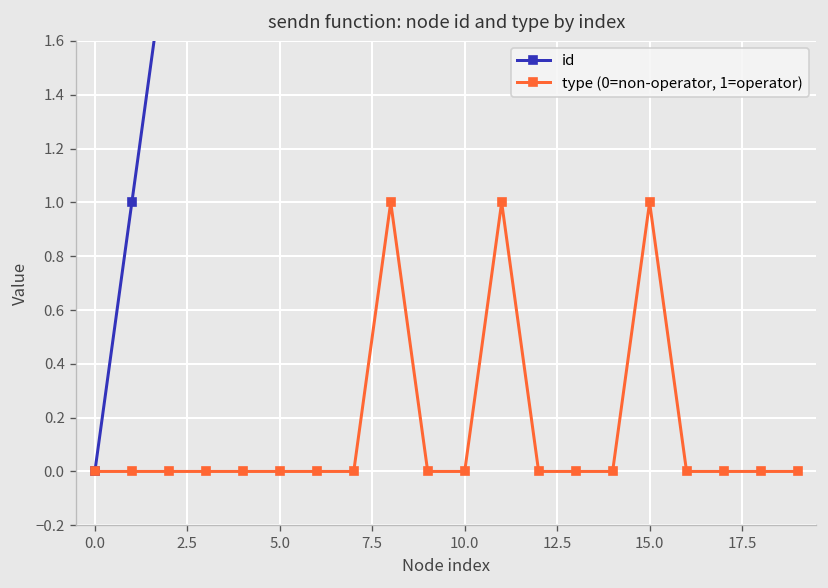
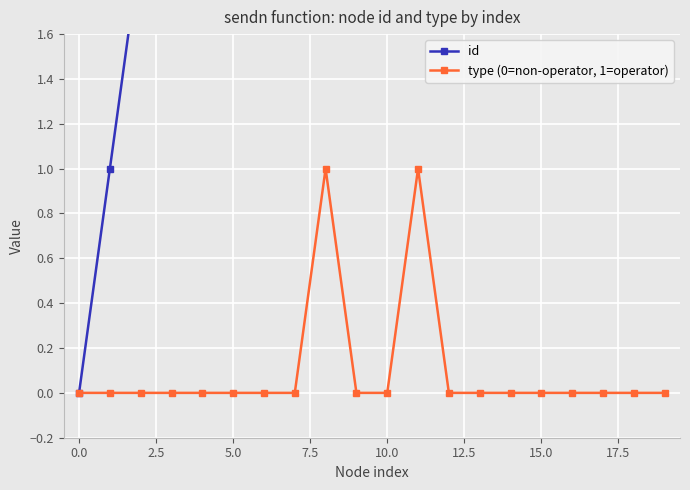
type (0=non-operator, 1=operator), 15.0: 1 -> 0
